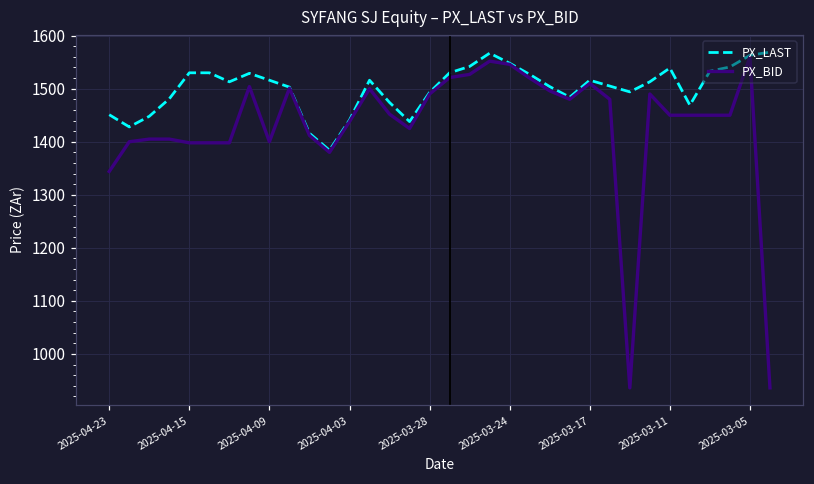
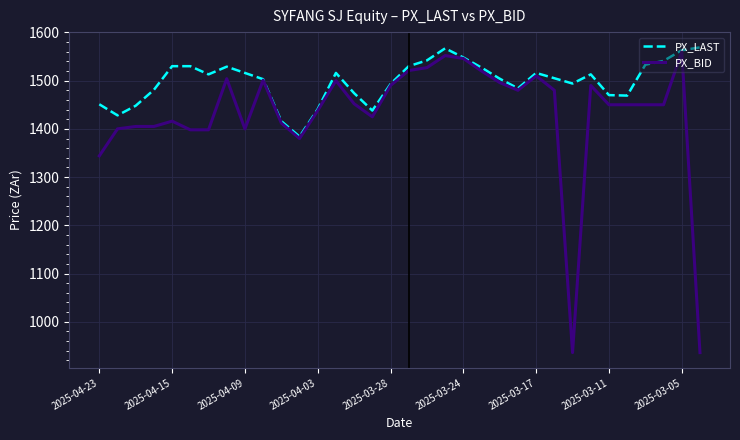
PX_BID, 2025-04-15: 1400 -> 1420
PX_LAST, 2025-03-11: 1540 -> 1470
